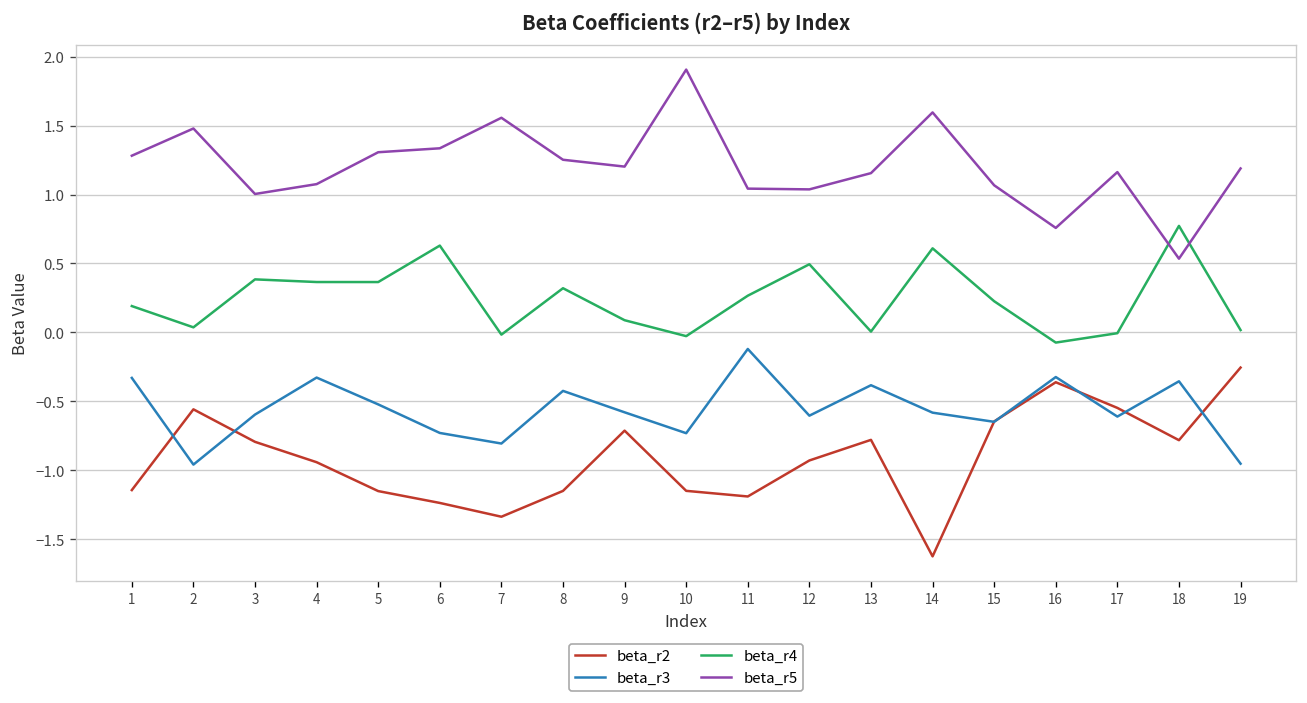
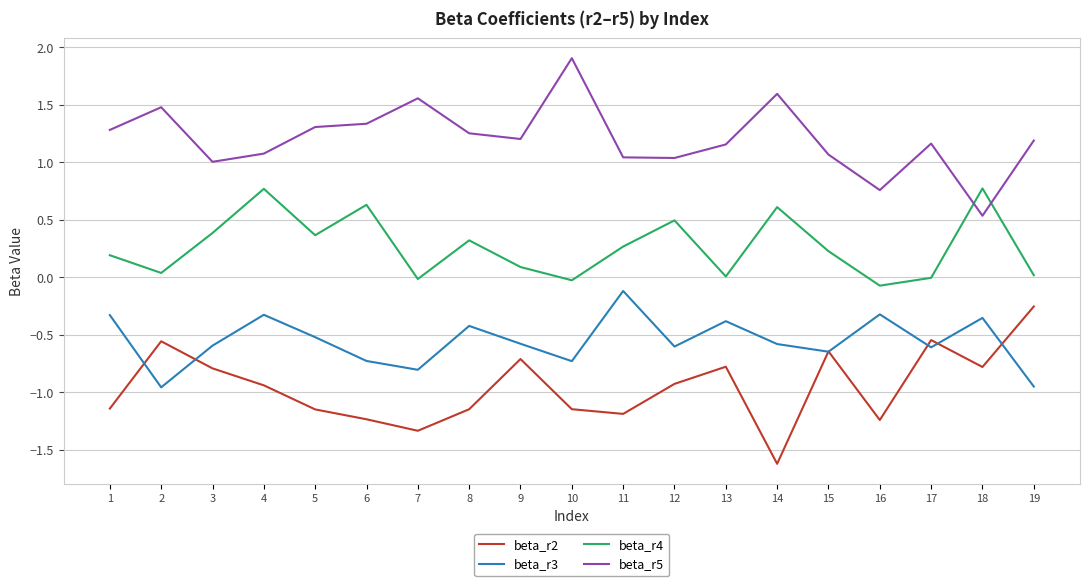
beta_r4, 4: 0.37 -> 0.77
beta_r2, 16: -0.36 -> -1.24
